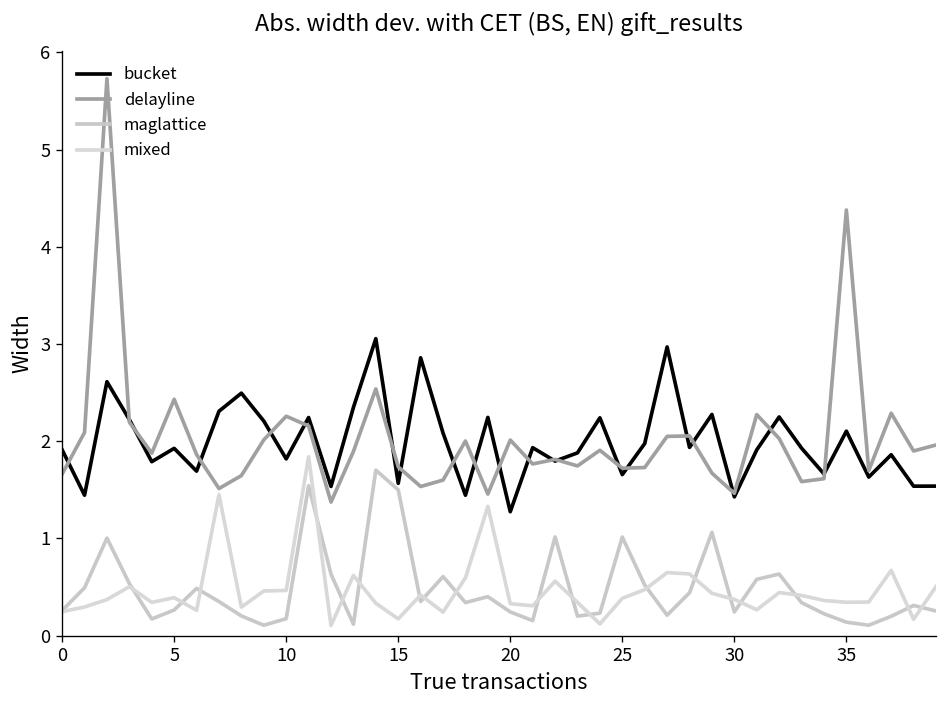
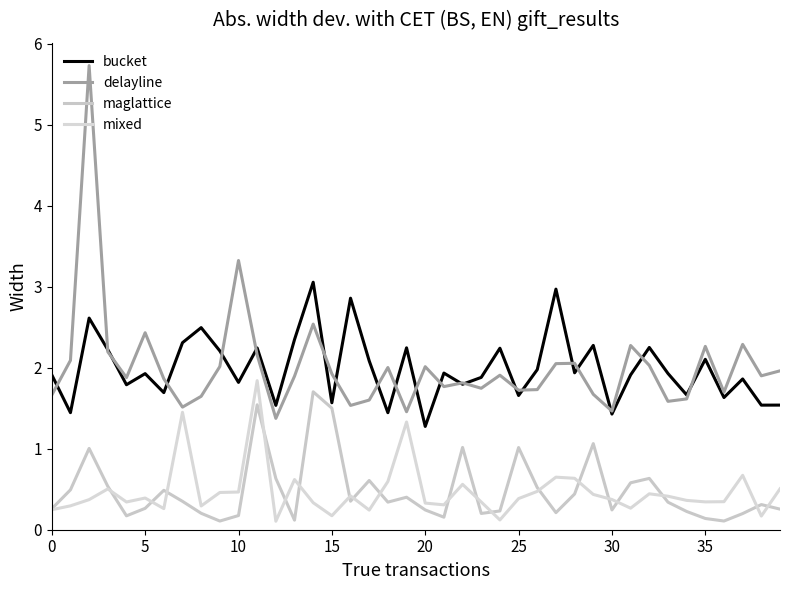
delayline, 10: 2.3 -> 3.3
delayline, 15: 1.7 -> 1.9
delayline, 35: 4.4 -> 2.3
